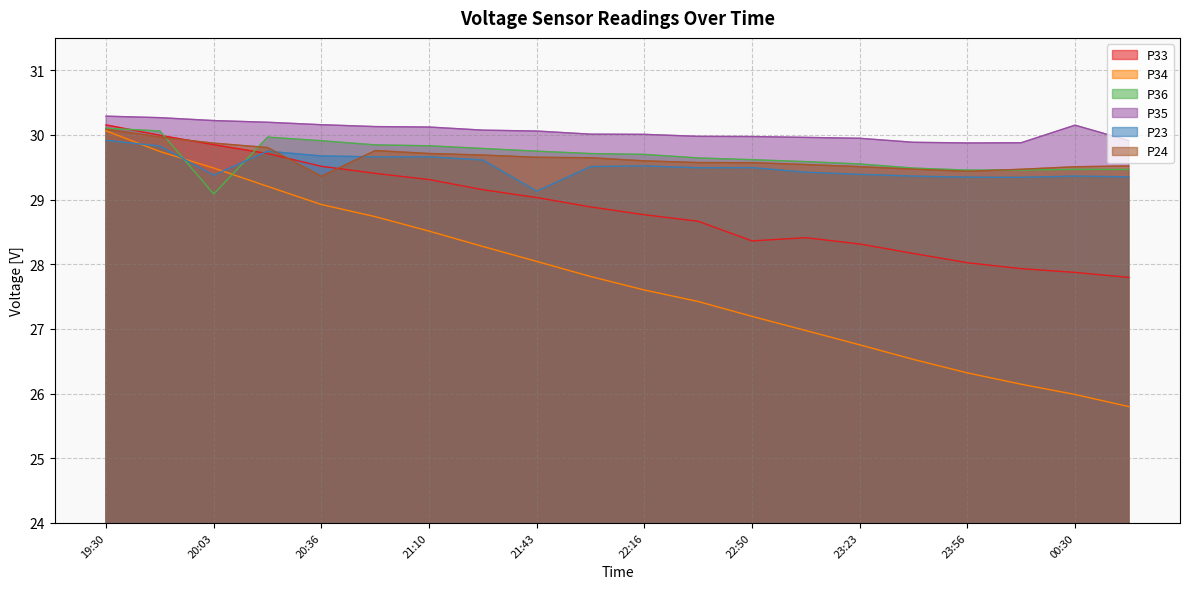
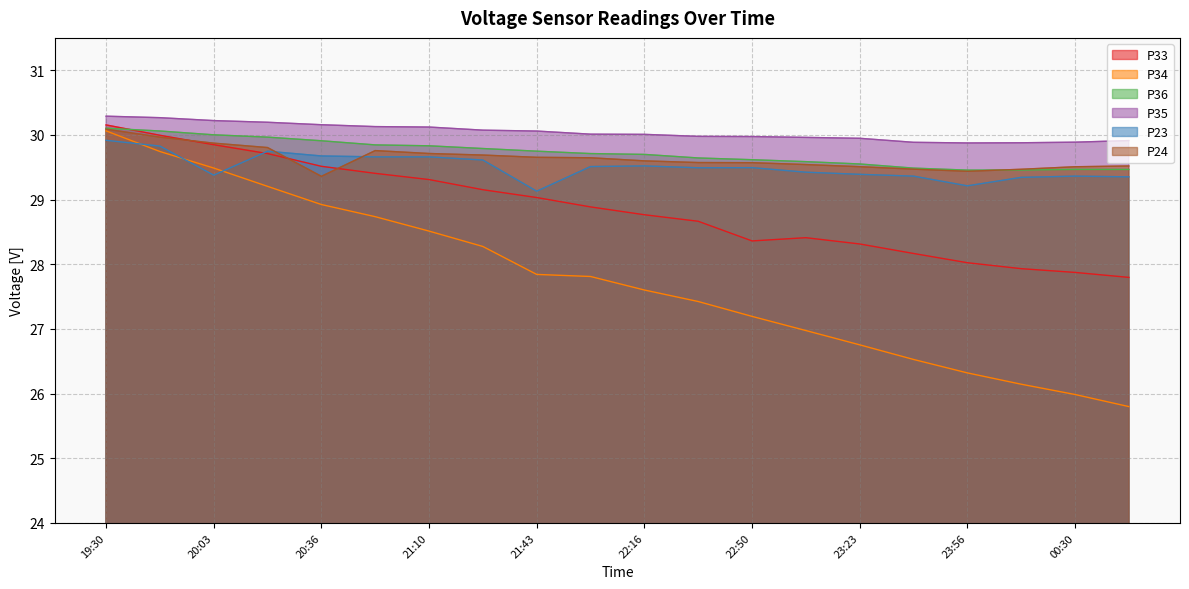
P36, 20:03: 29.1 -> 30.0
P34, 21:43: 28.0 -> 27.8
P23, 23:56: 29.3 -> 29.2
P35, 00:30: 30.2 -> 29.9
